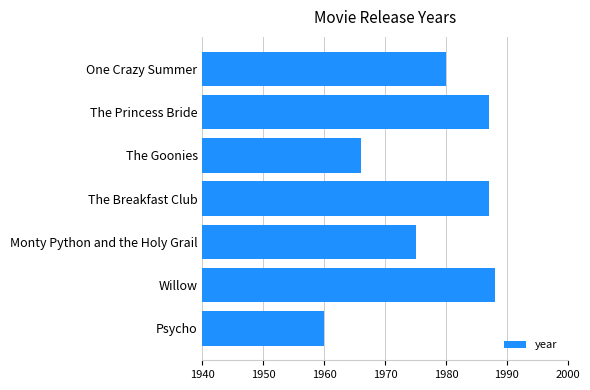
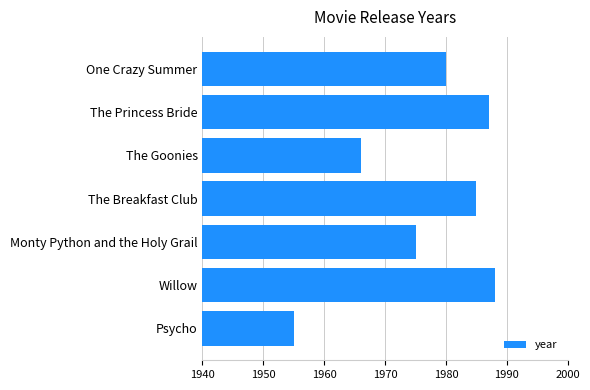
The Breakfast Club: 1987 -> 1985
Psycho: 1960 -> 1955
